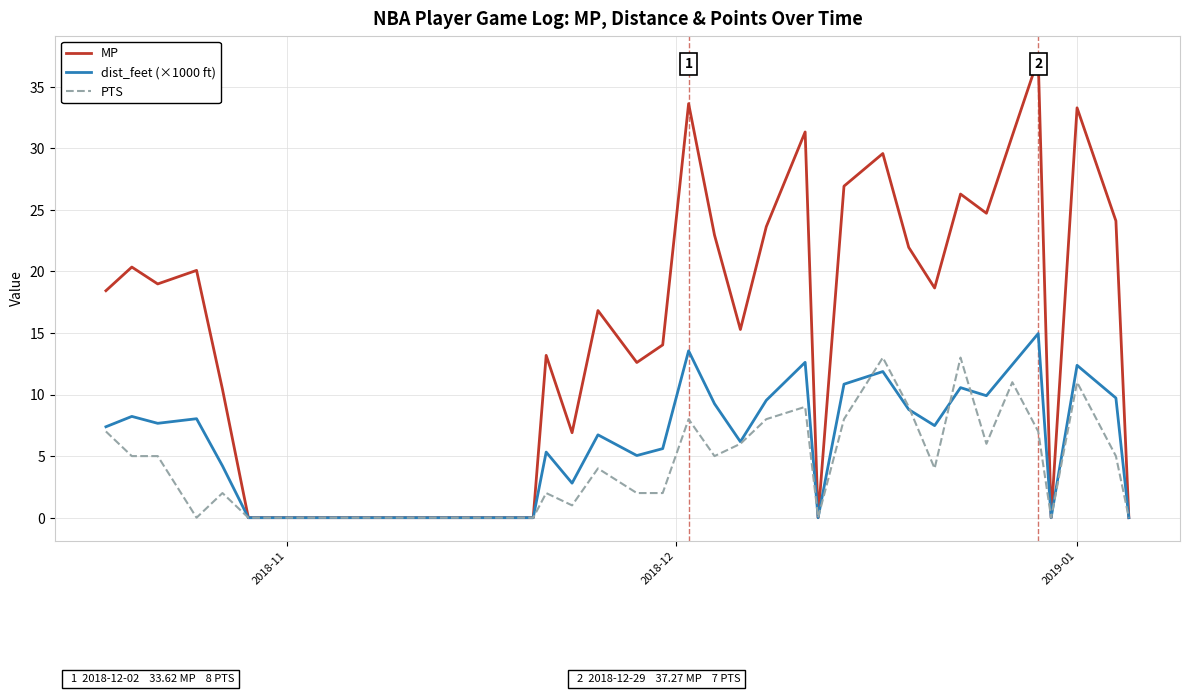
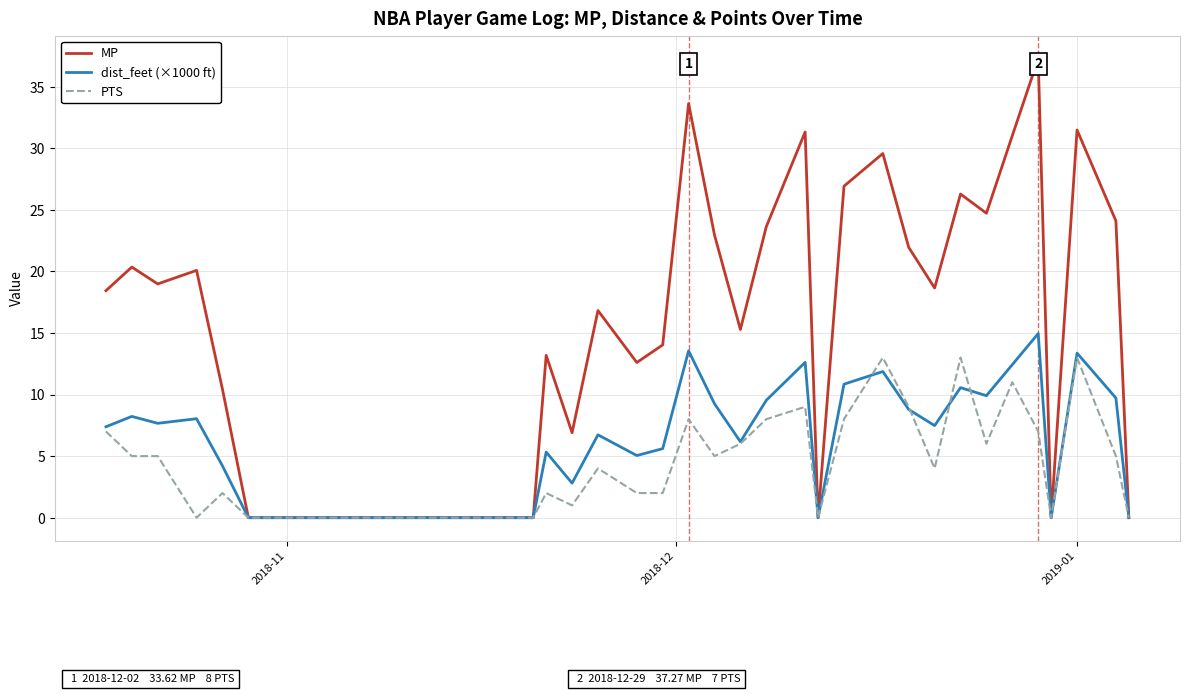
MP, 2019-01: 33.3 -> 31.5
dist_feet (×1000 ft), 2019-01: 12.4 -> 13.4
PTS, 2019-01: 11 -> 13
